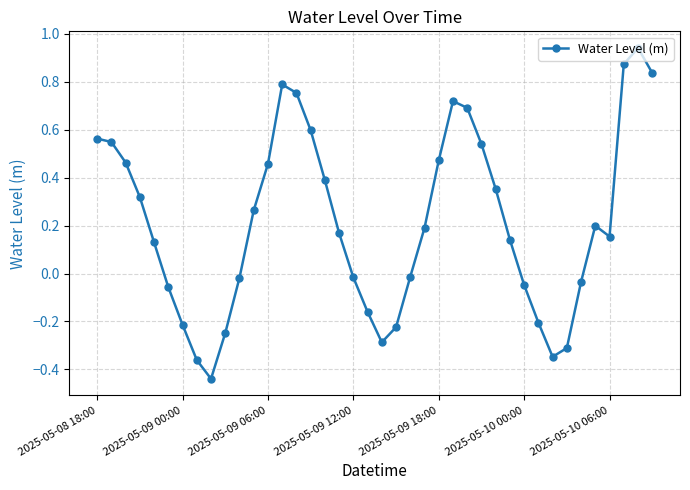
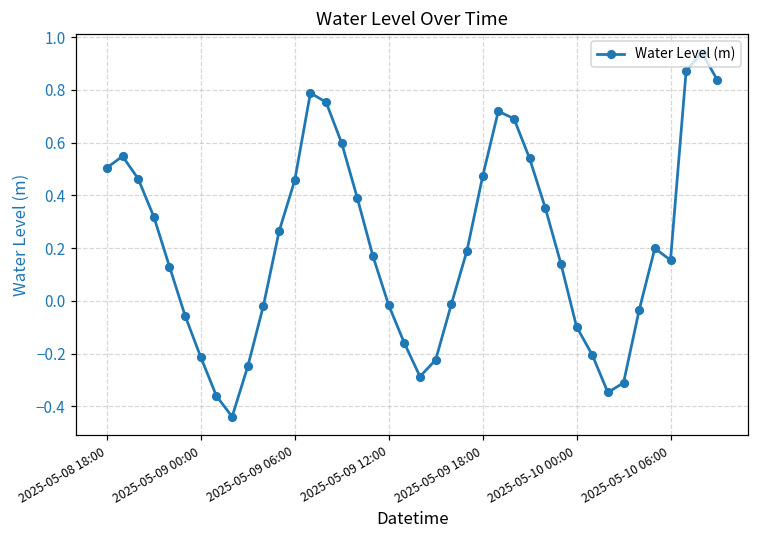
2025-05-08 18:00: 0.56 -> 0.50
2025-05-10 00:00: -0.05 -> -0.10
